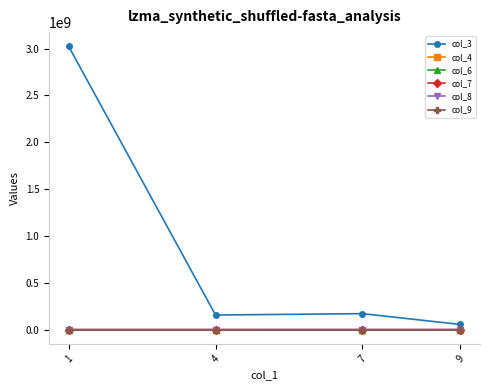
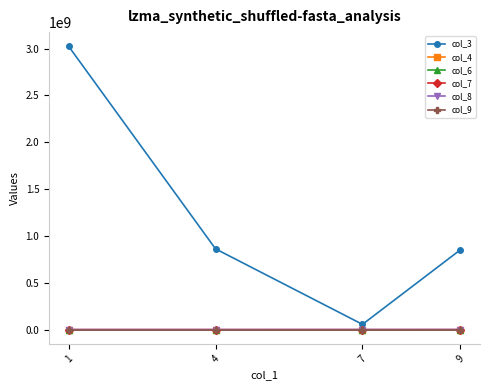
col_3, 4: 200000000 -> 900000000
col_3, 7: 200000000 -> 100000000
col_3, 9: 100000000 -> 900000000
